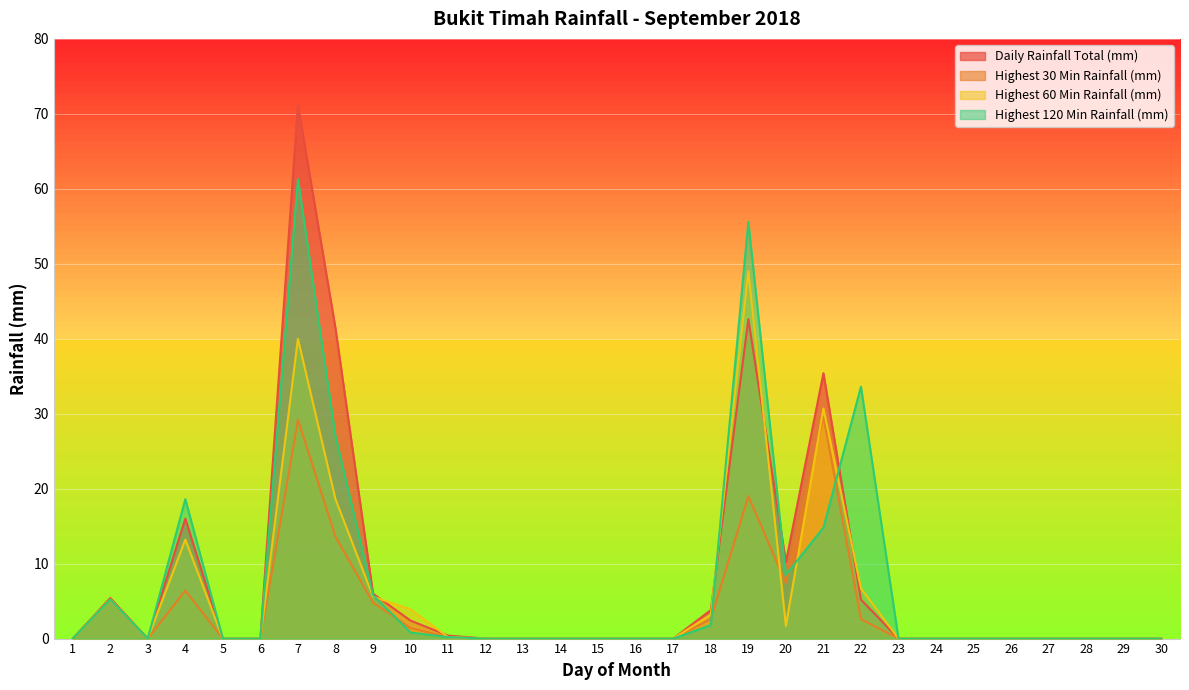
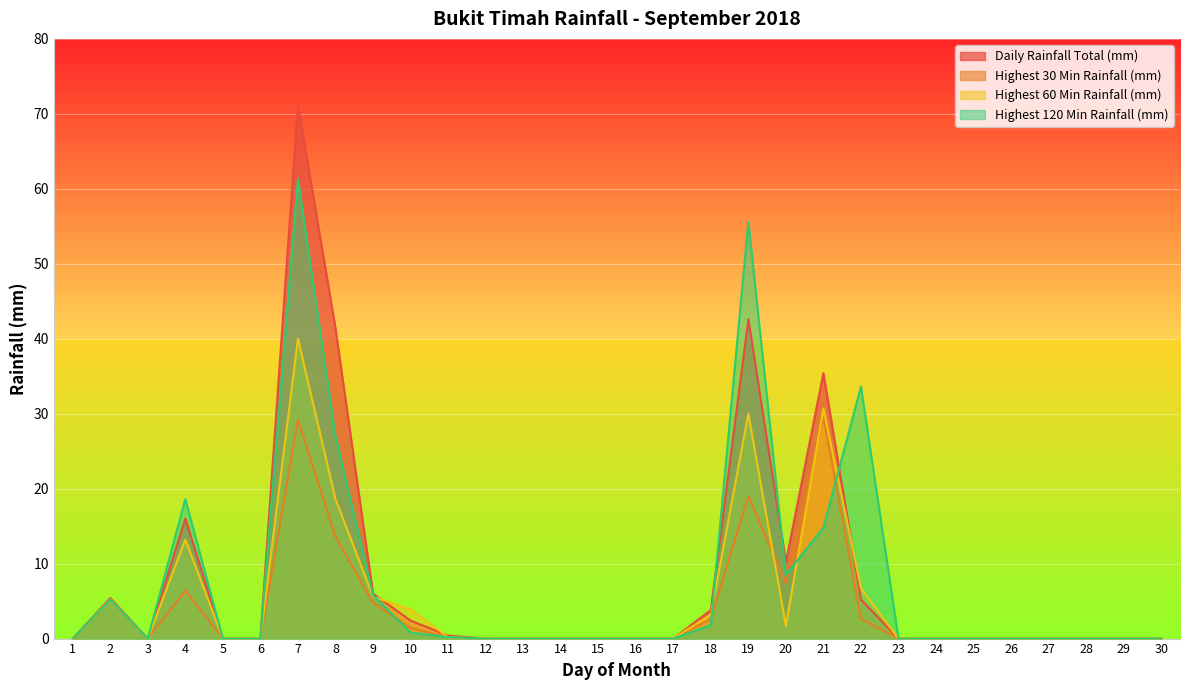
Highest 60 Min Rainfall (mm), 19: 49 -> 30
